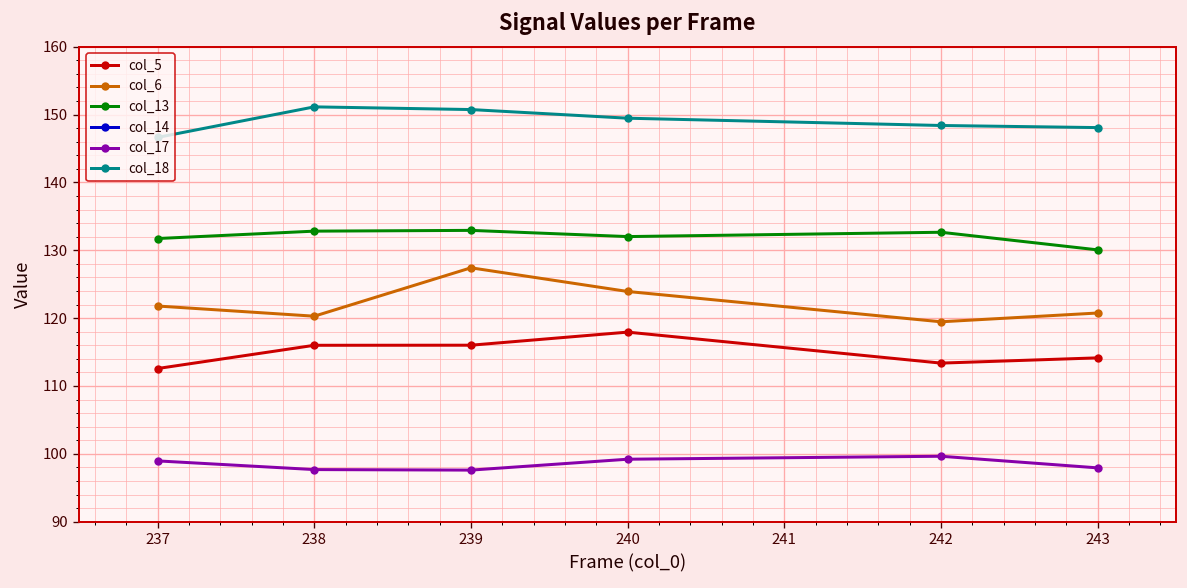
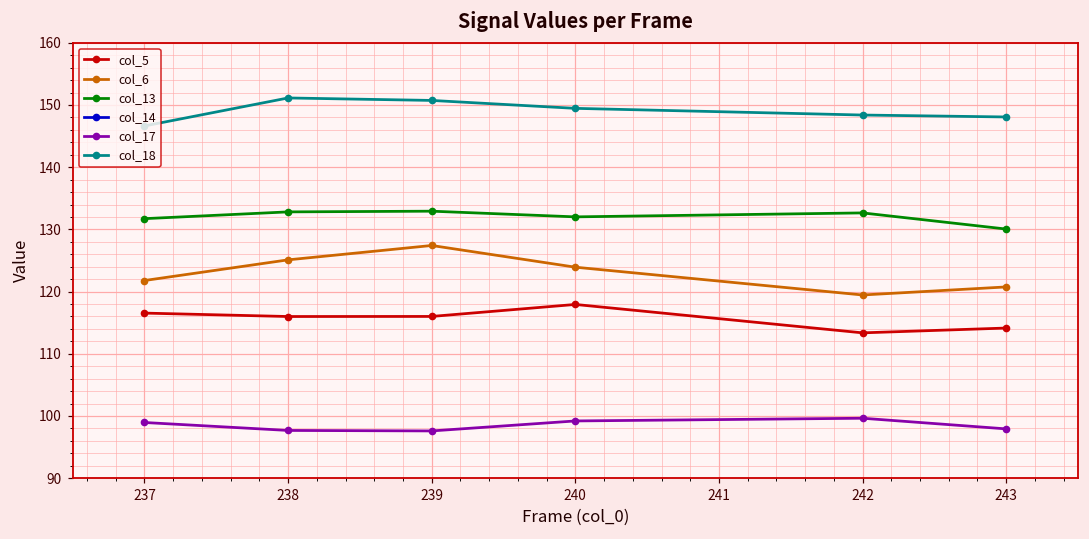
col_5, 237: 113 -> 117
col_6, 238: 120 -> 125
